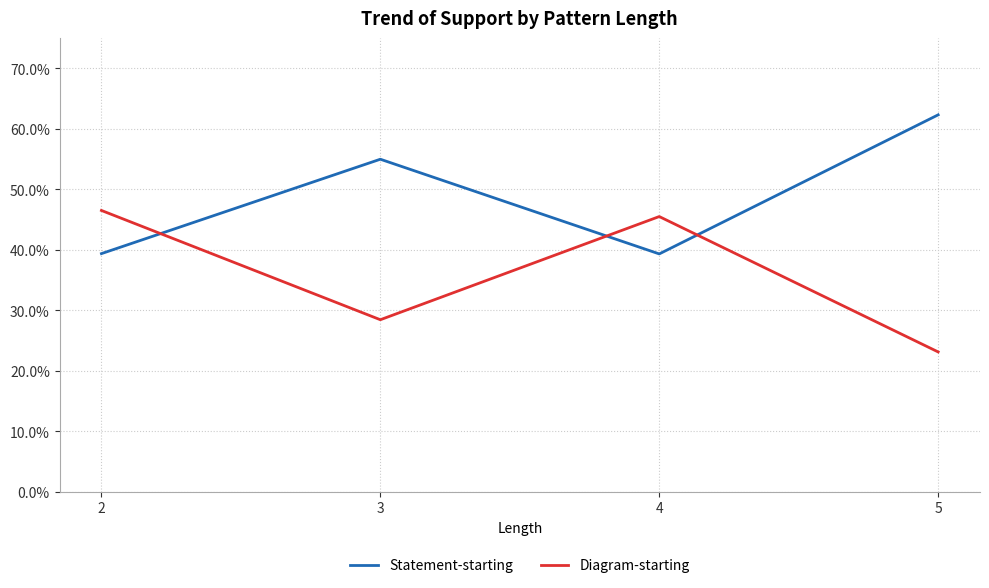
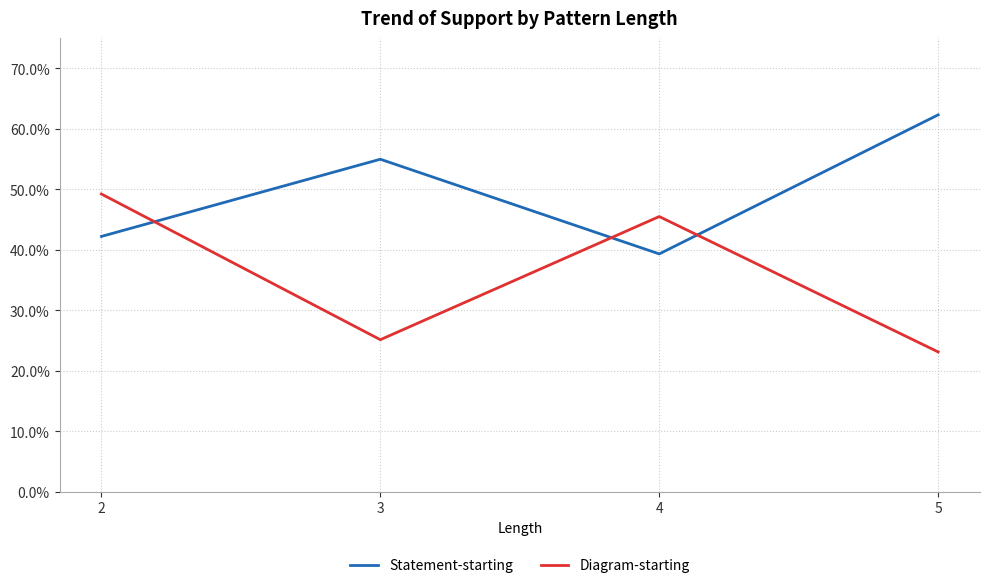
Statement-starting, 2: 39% -> 42%
Diagram-starting, 2: 46% -> 49%
Diagram-starting, 3: 28% -> 25%
